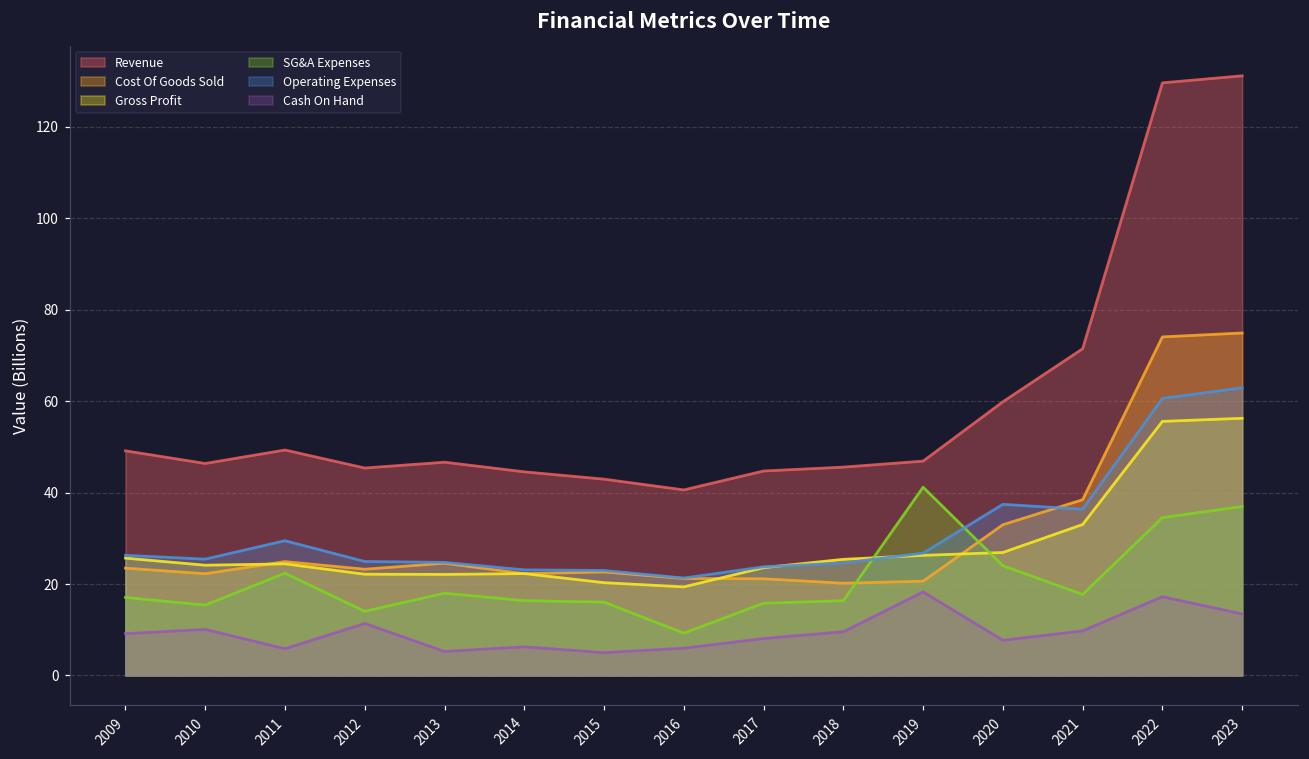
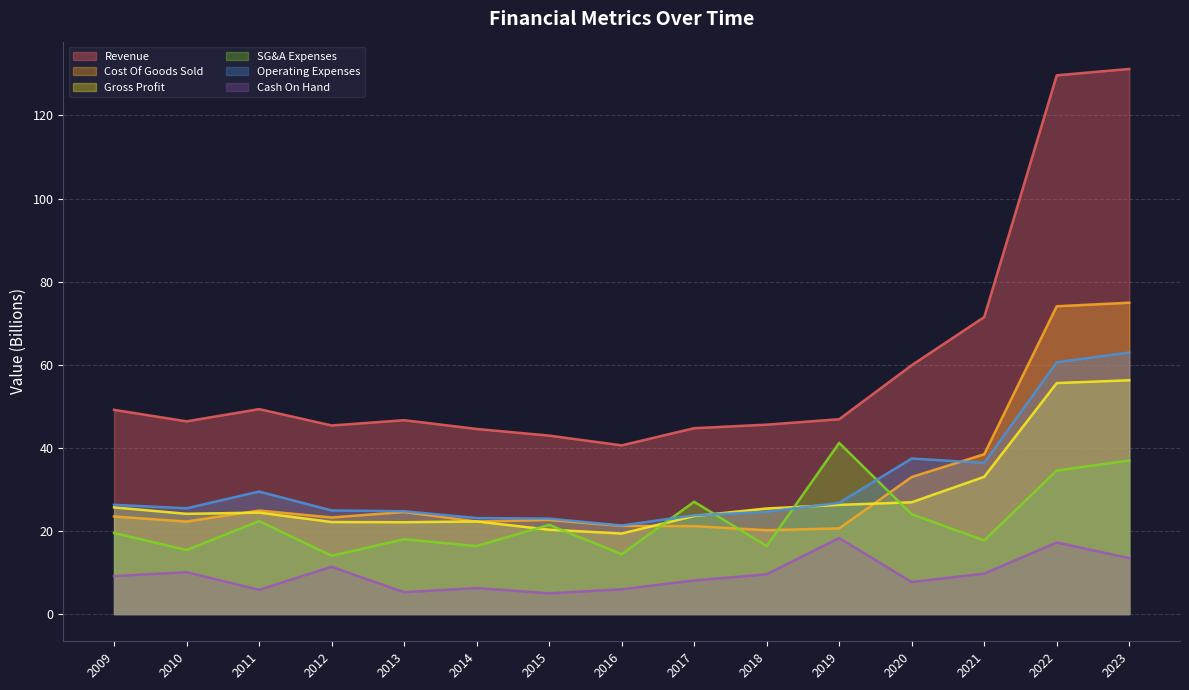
SG&A Expenses, 2009: 17 -> 20
SG&A Expenses, 2015: 16 -> 21
SG&A Expenses, 2016: 9 -> 14
SG&A Expenses, 2017: 16 -> 27
